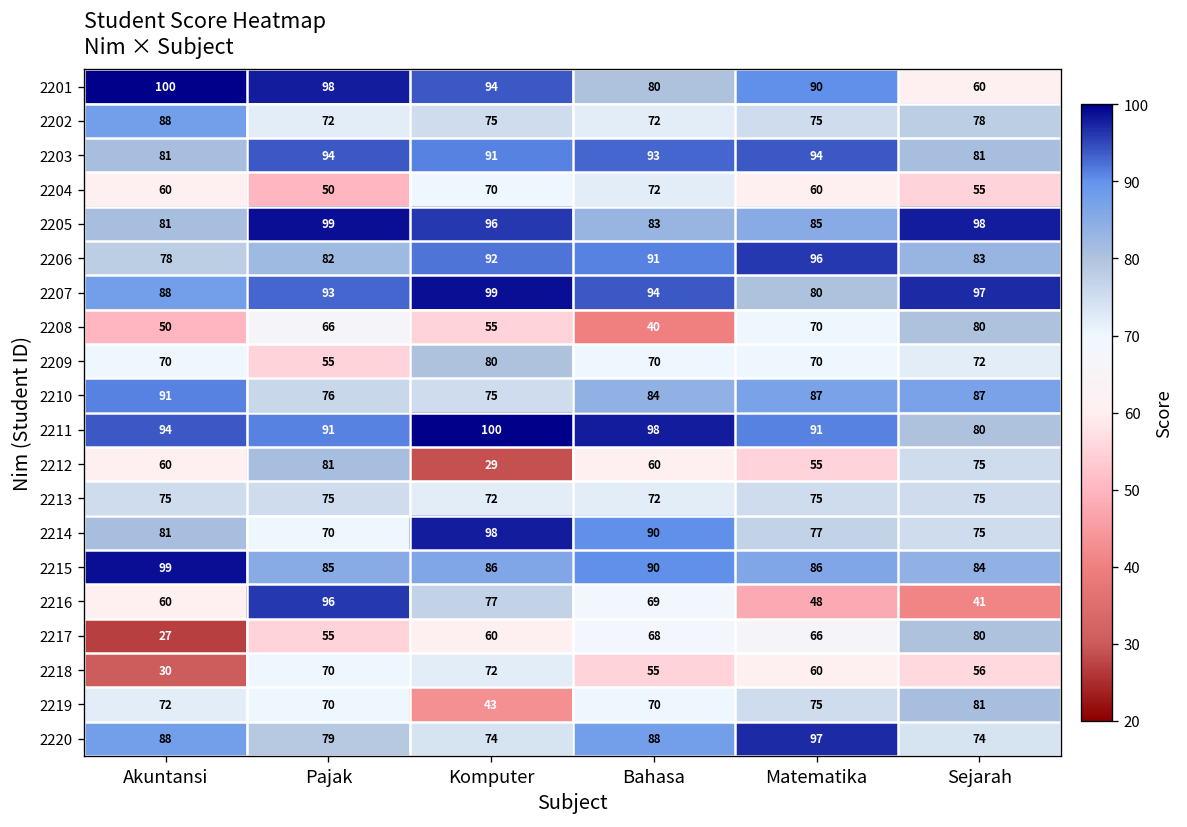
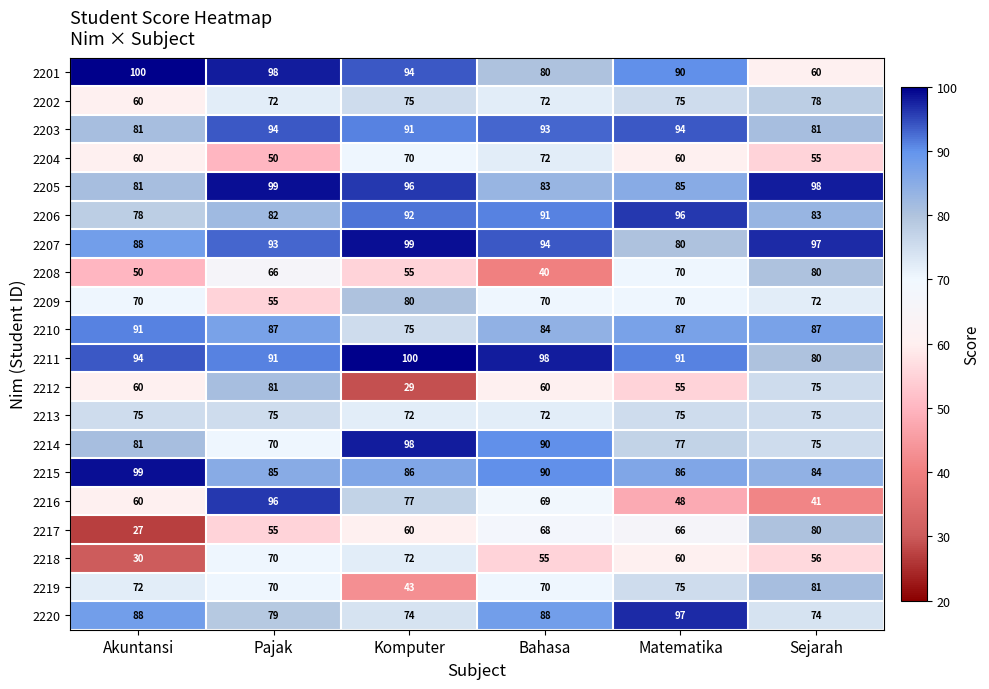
2202, Akuntansi: 88 -> 60
2210, Pajak: 76 -> 87
